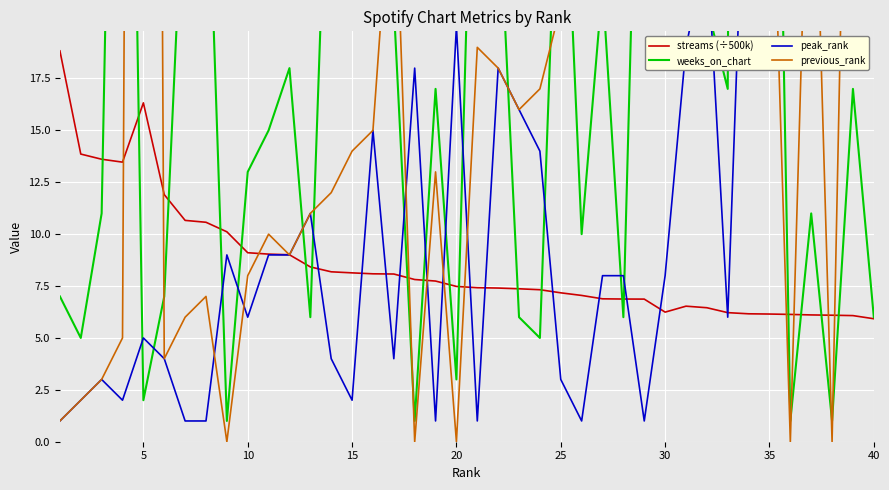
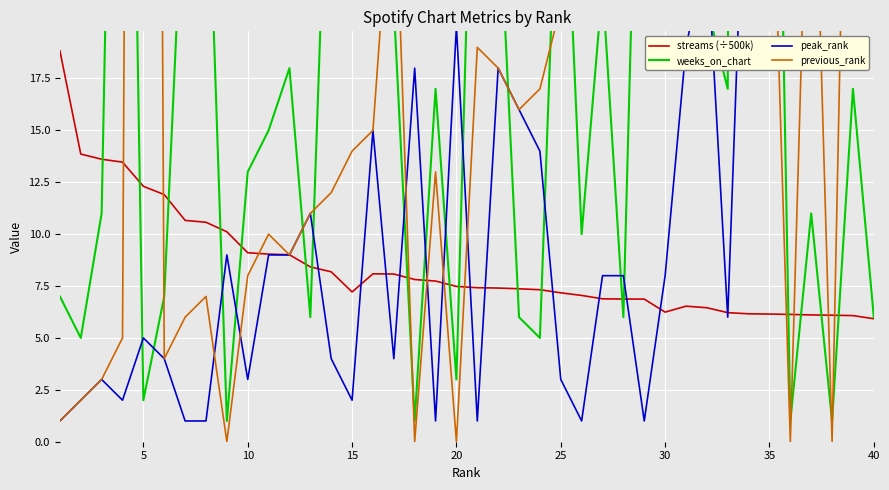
streams (÷500k), 5: 16.3 -> 12.3
peak_rank, 10: 6 -> 3
streams (÷500k), 15: 8.1 -> 7.2
